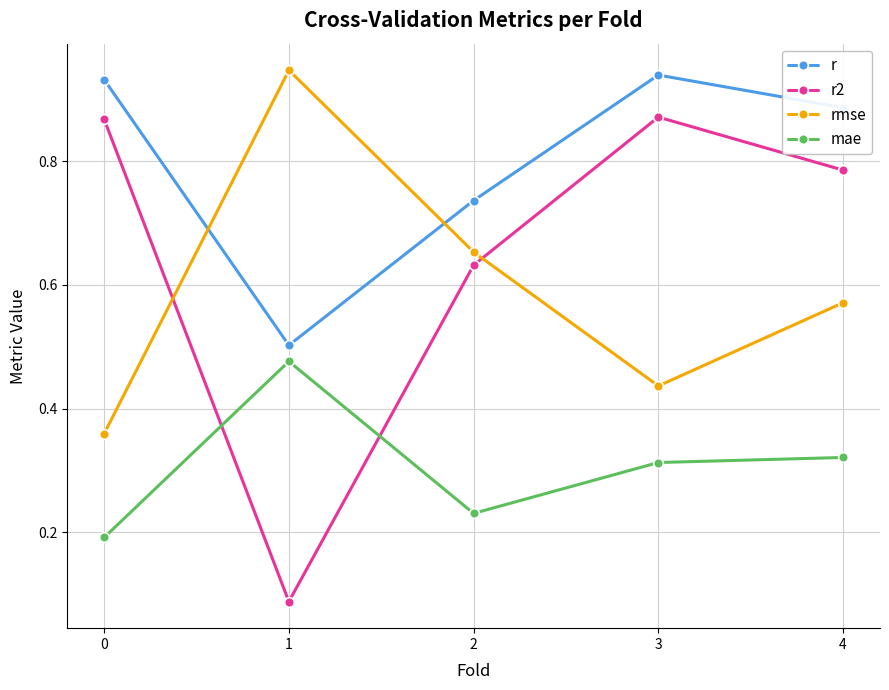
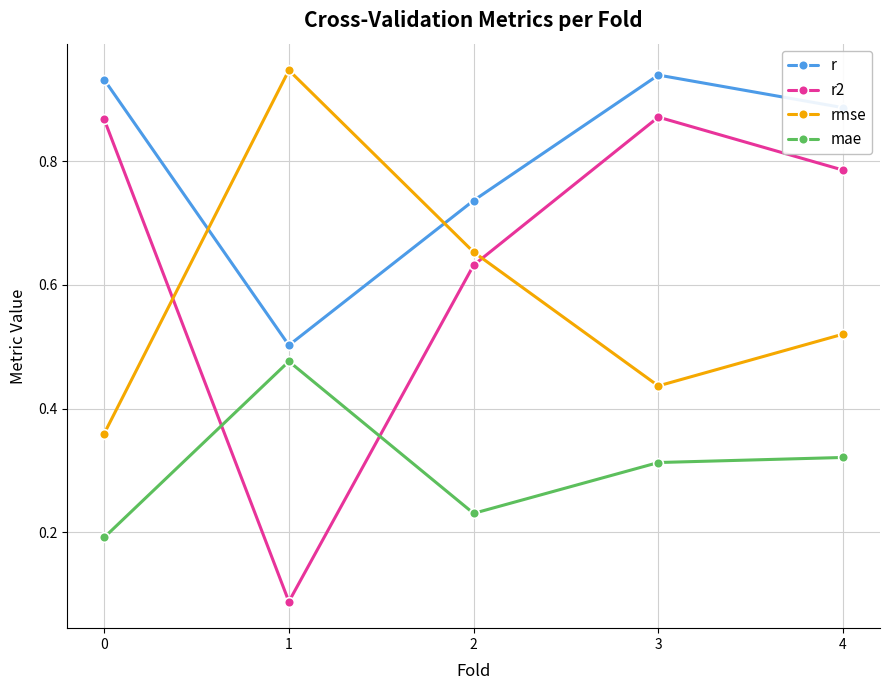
rmse, 4: 0.57 -> 0.52
